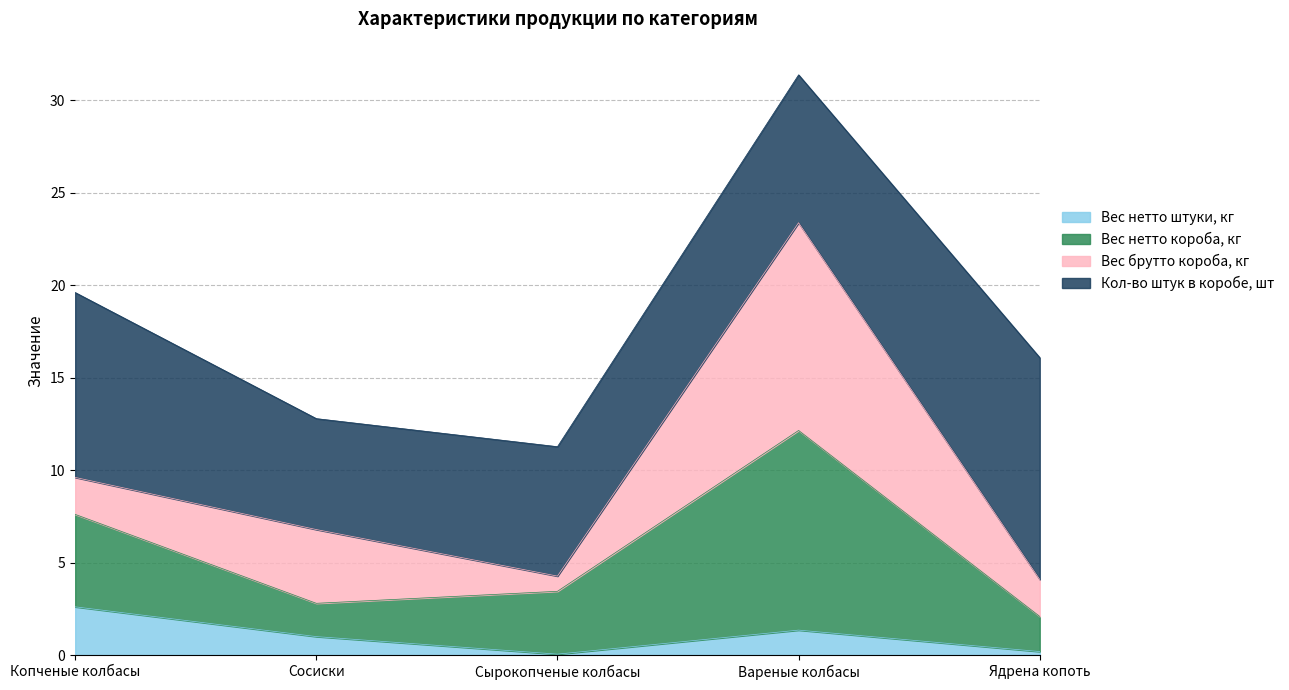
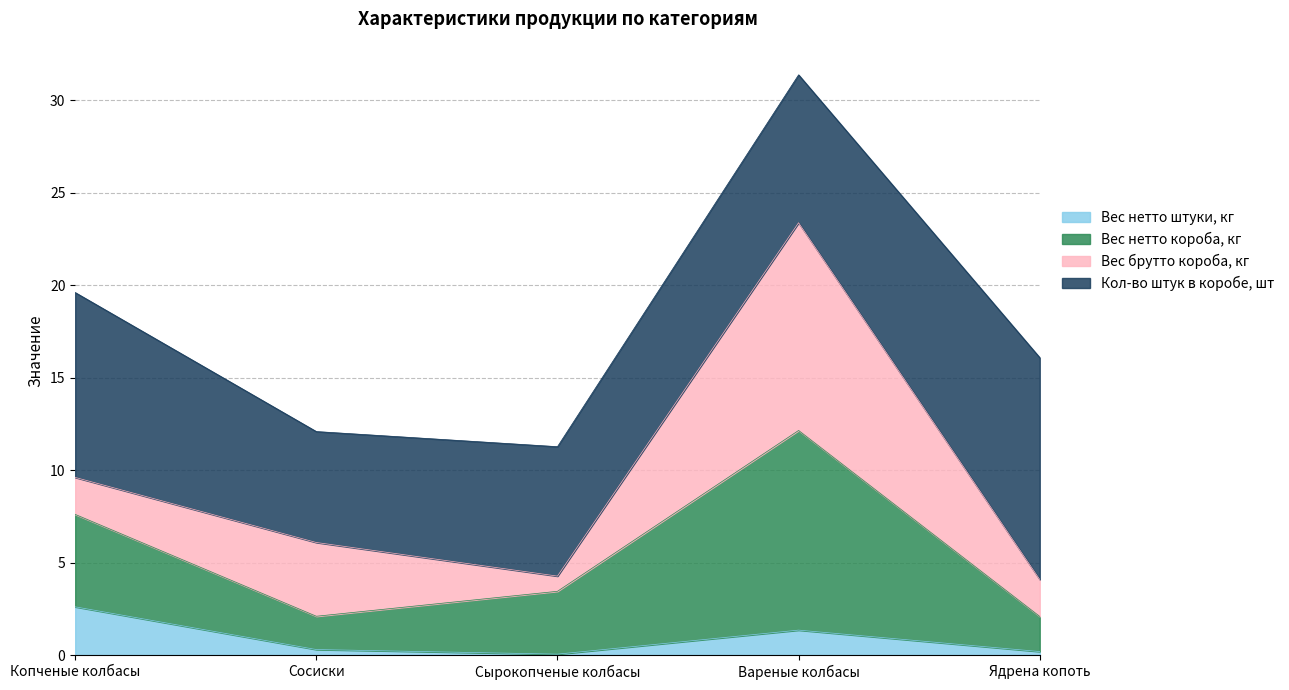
Вес нетто штуки, кг, Сосиски: 1.0 -> 0.3
